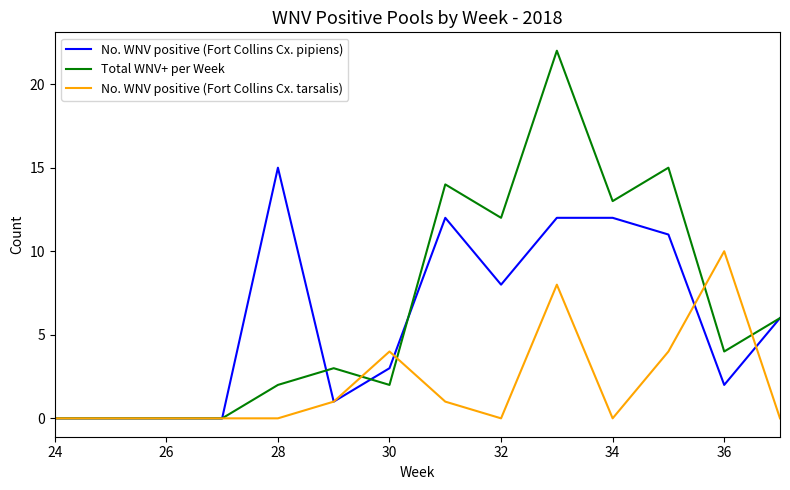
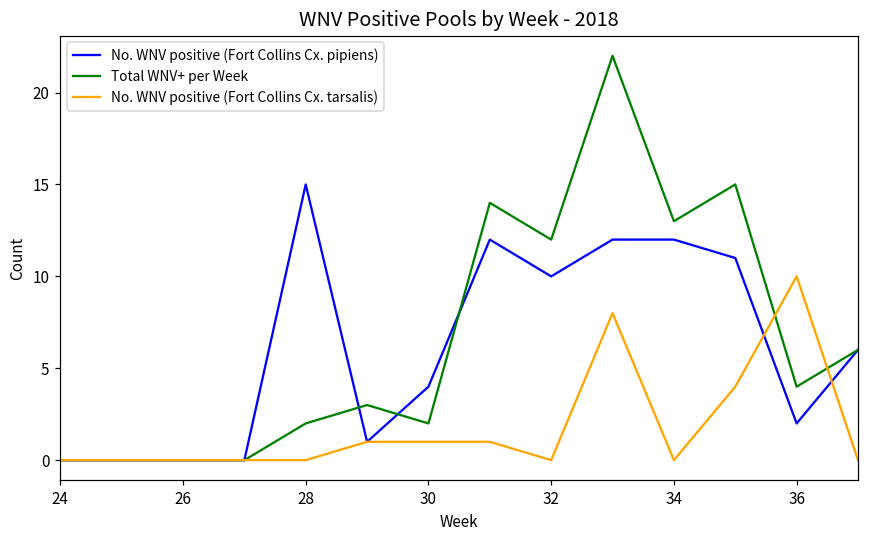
No. WNV positive (Fort Collins Cx. pipiens), 30: 3 -> 4
No. WNV positive (Fort Collins Cx. tarsalis), 30: 4 -> 1
No. WNV positive (Fort Collins Cx. pipiens), 32: 8 -> 10
